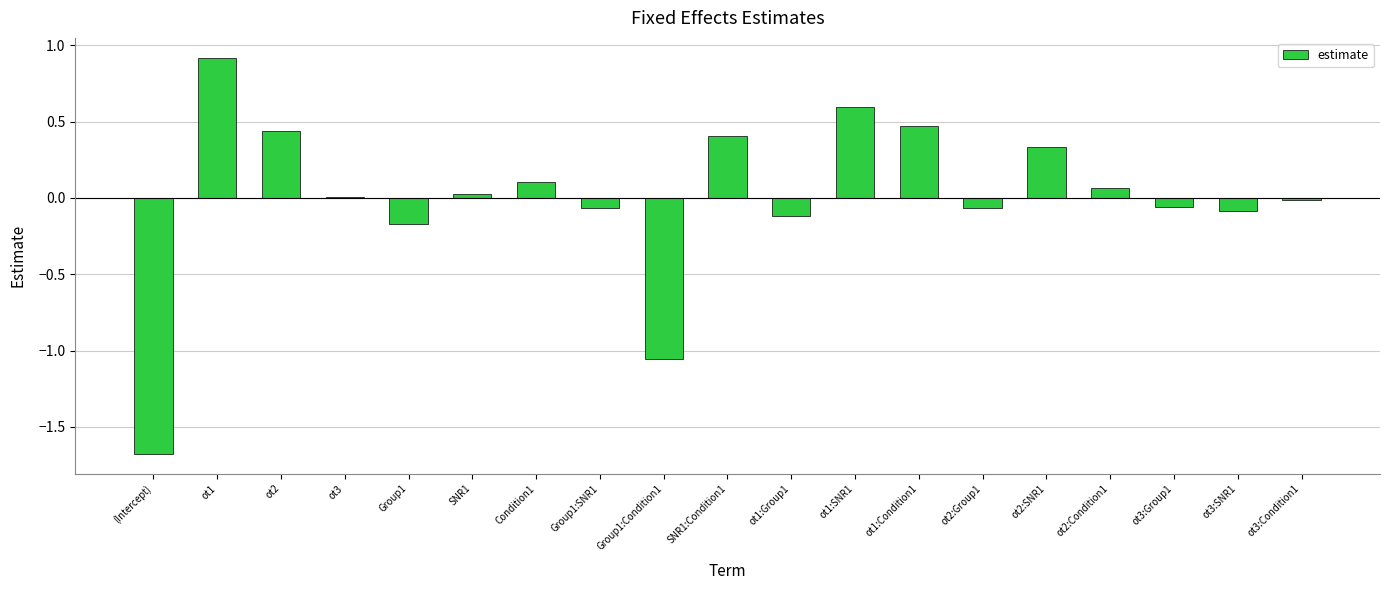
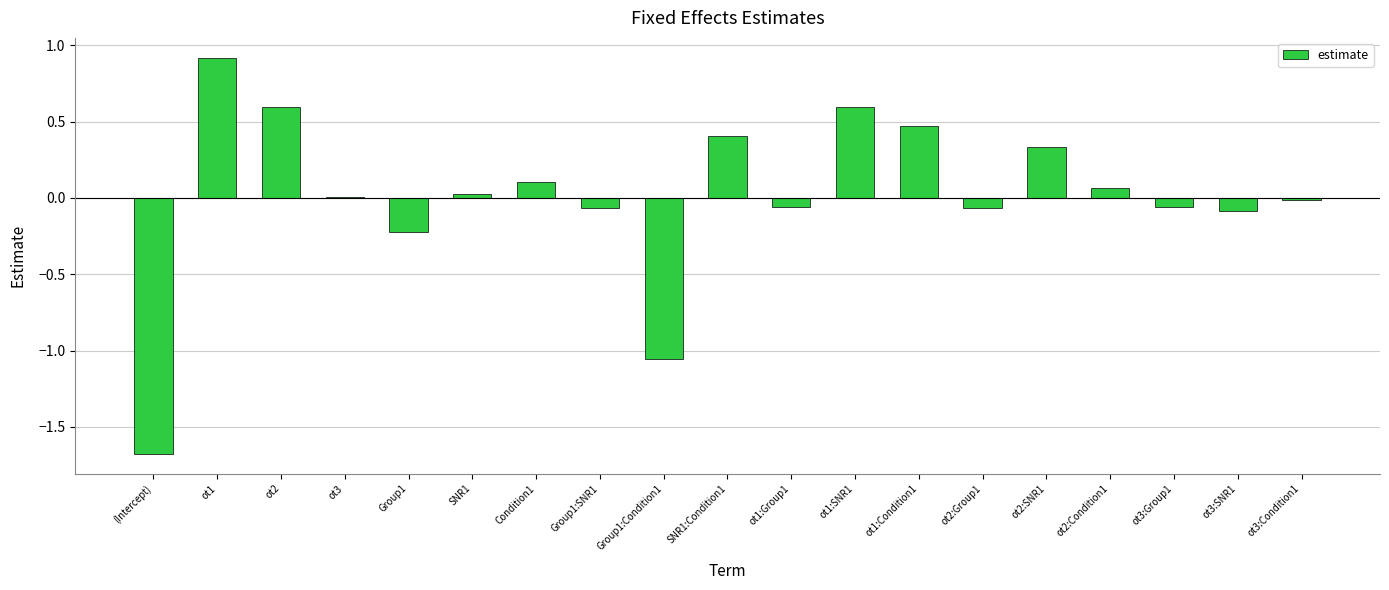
ot2: 0.44 -> 0.60
Group1: -0.17 -> -0.22
ot1:Group1: -0.12 -> -0.06
